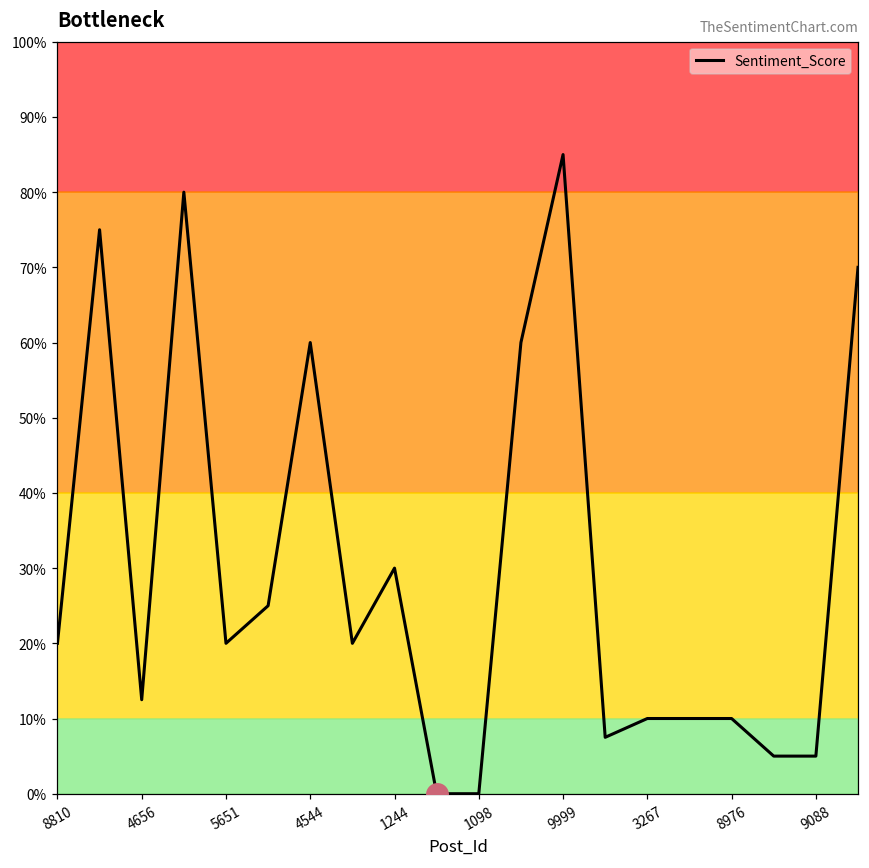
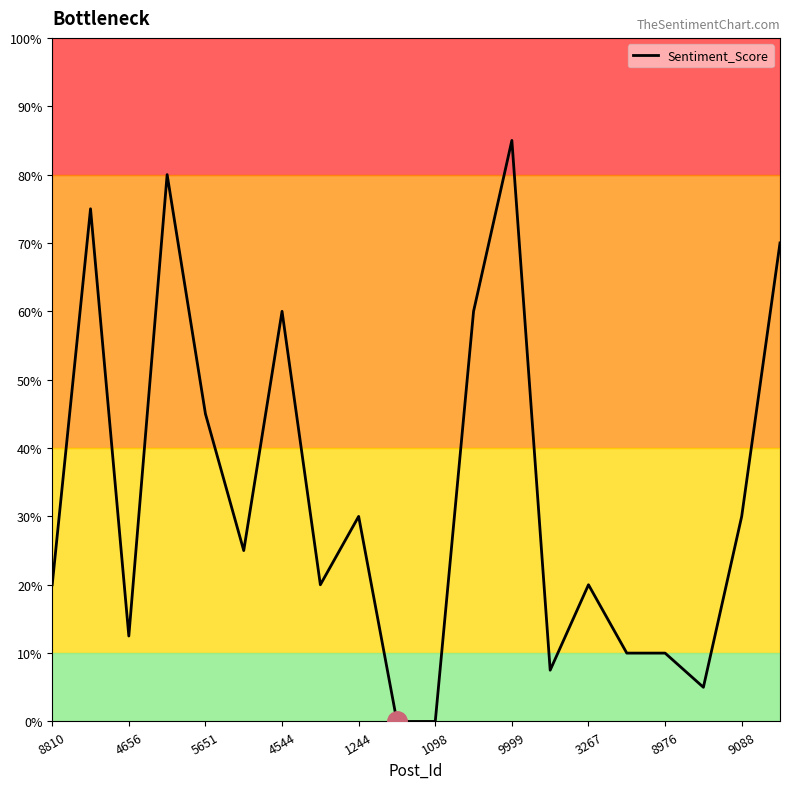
Sentiment_Score, 5651: 20% -> 45%
Sentiment_Score, 3267: 10% -> 20%
Sentiment_Score, 9088: 5% -> 30%
